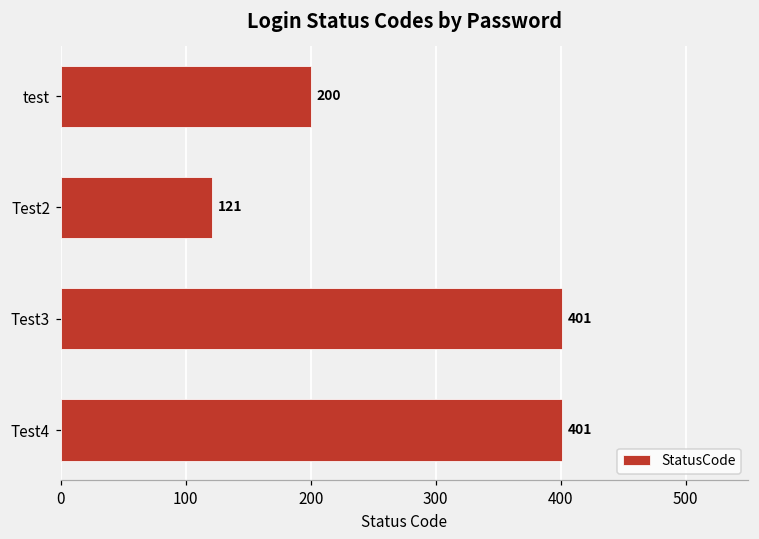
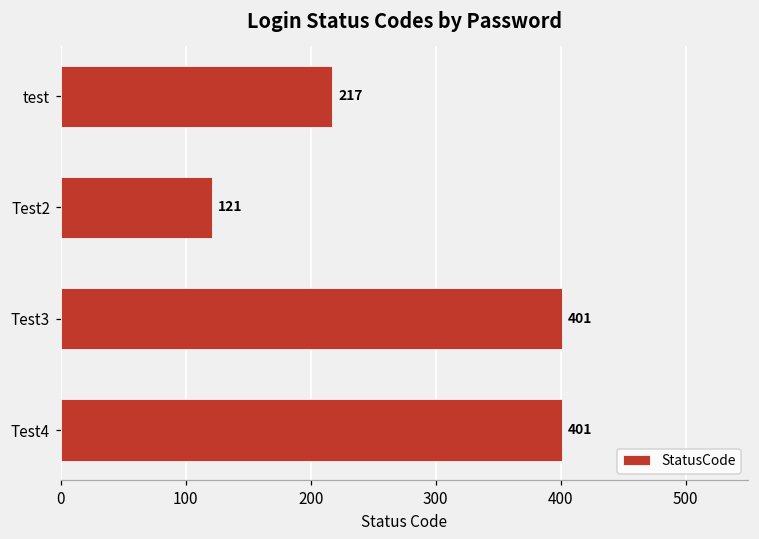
test: 200 -> 217
